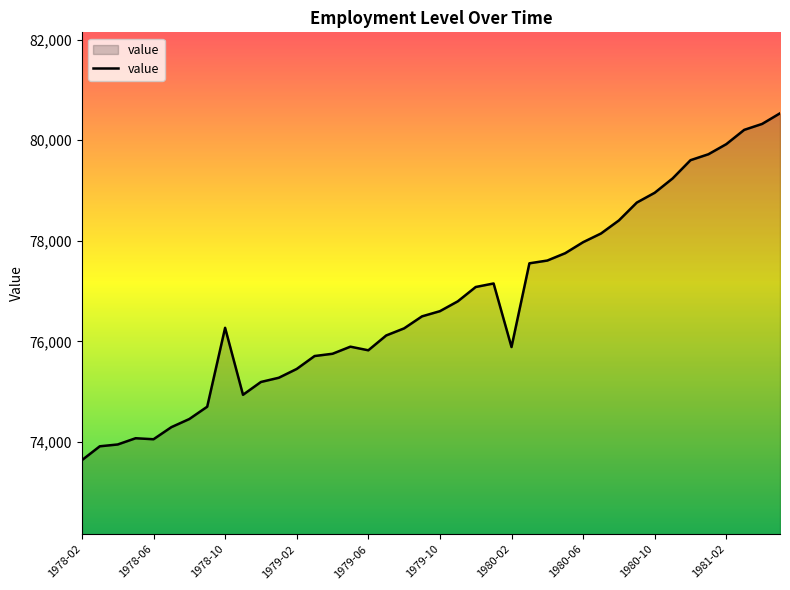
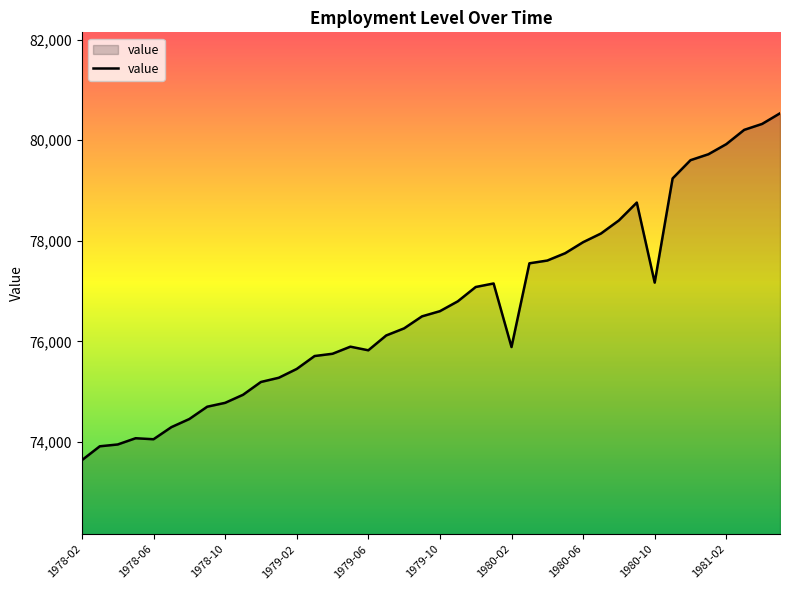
1978-10: 76,300 -> 74,800
1980-10: 79,000 -> 77,200
